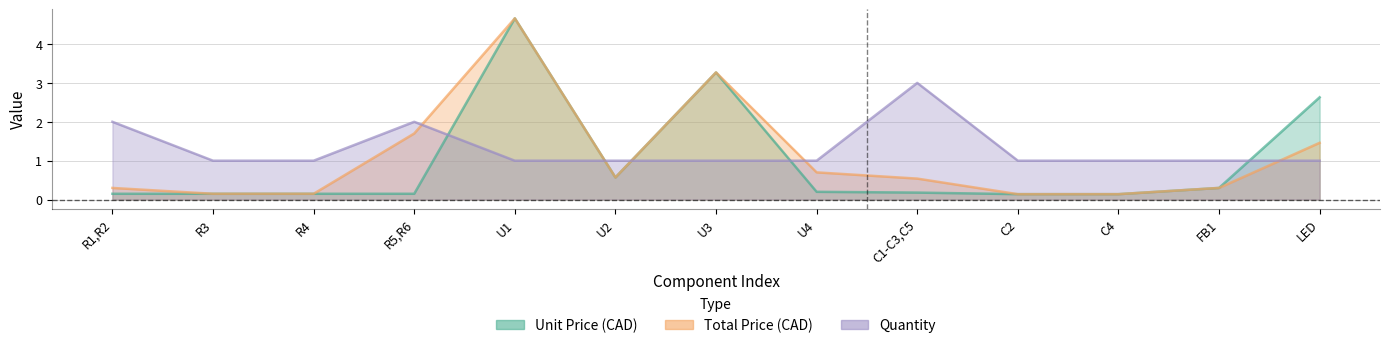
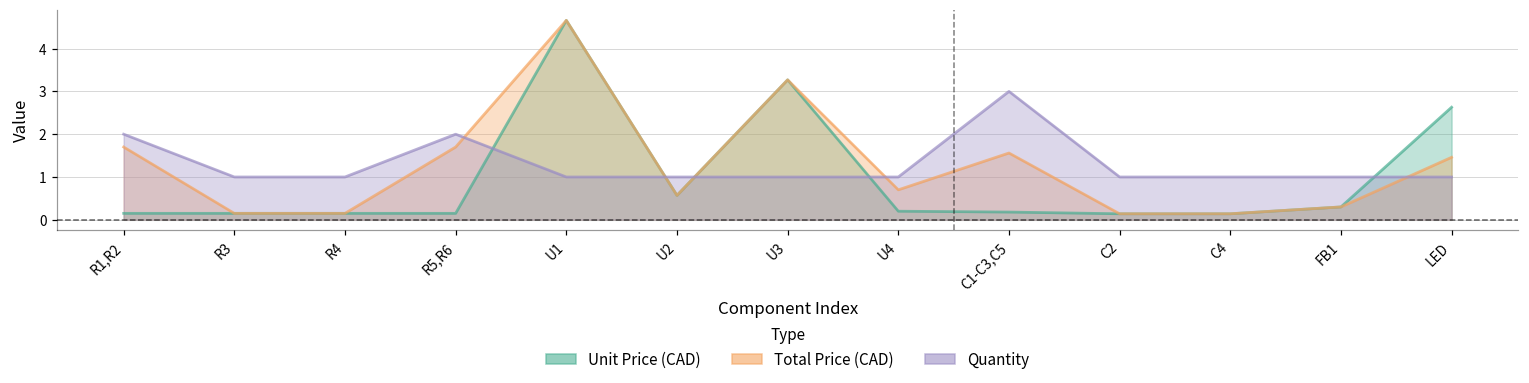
Total Price (CAD), R1,R2: 0.3 -> 1.7
Total Price (CAD), C1-C3,C5: 0.5 -> 1.6
